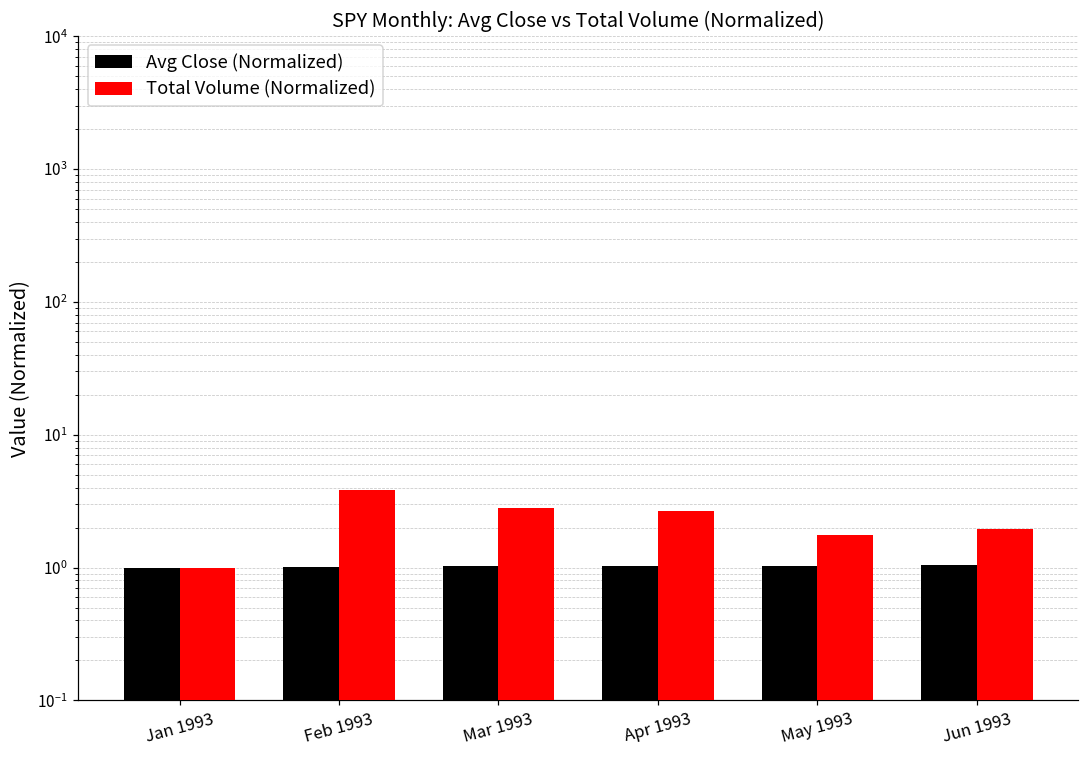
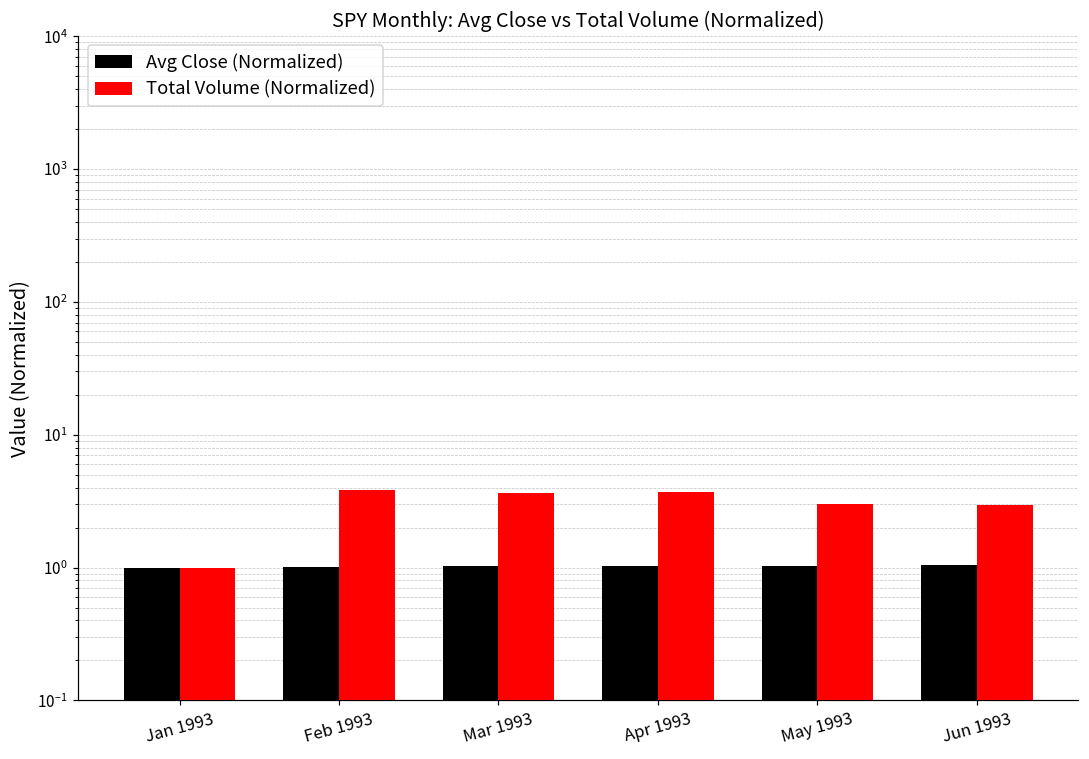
Total Volume (Normalized), Mar 1993: 2.8 -> 3.7
Total Volume (Normalized), Apr 1993: 2.6 -> 3.7
Total Volume (Normalized), May 1993: 1.7 -> 3.0
Total Volume (Normalized), Jun 1993: 1.9 -> 3.0
